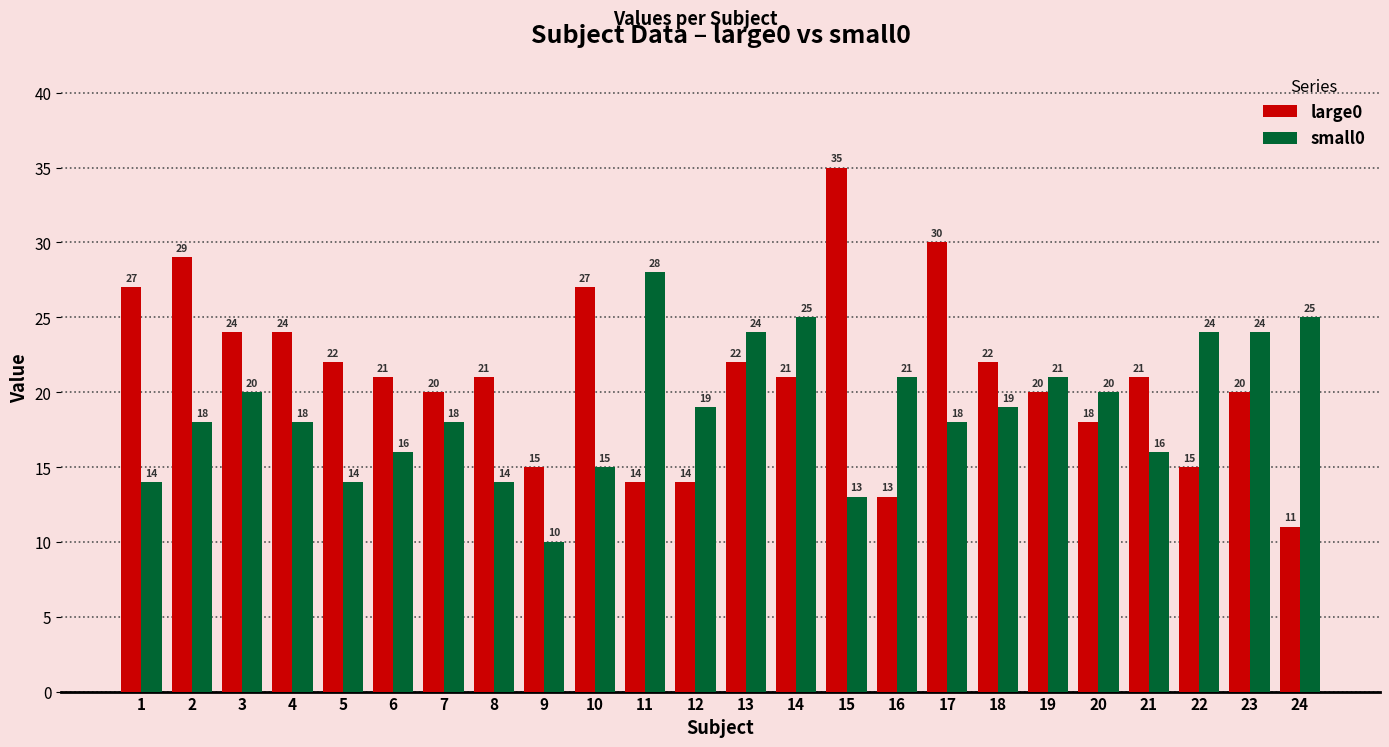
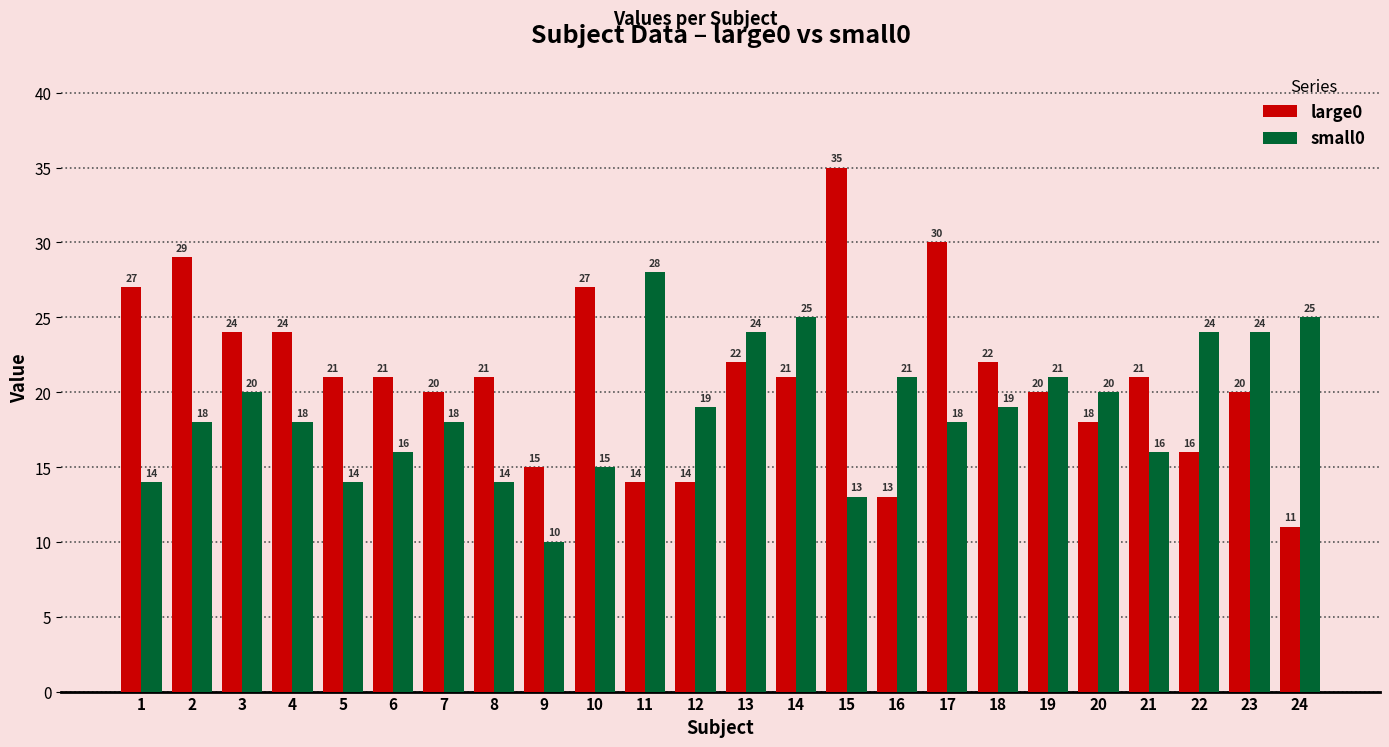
large0, 5: 22 -> 21
large0, 22: 15 -> 16
